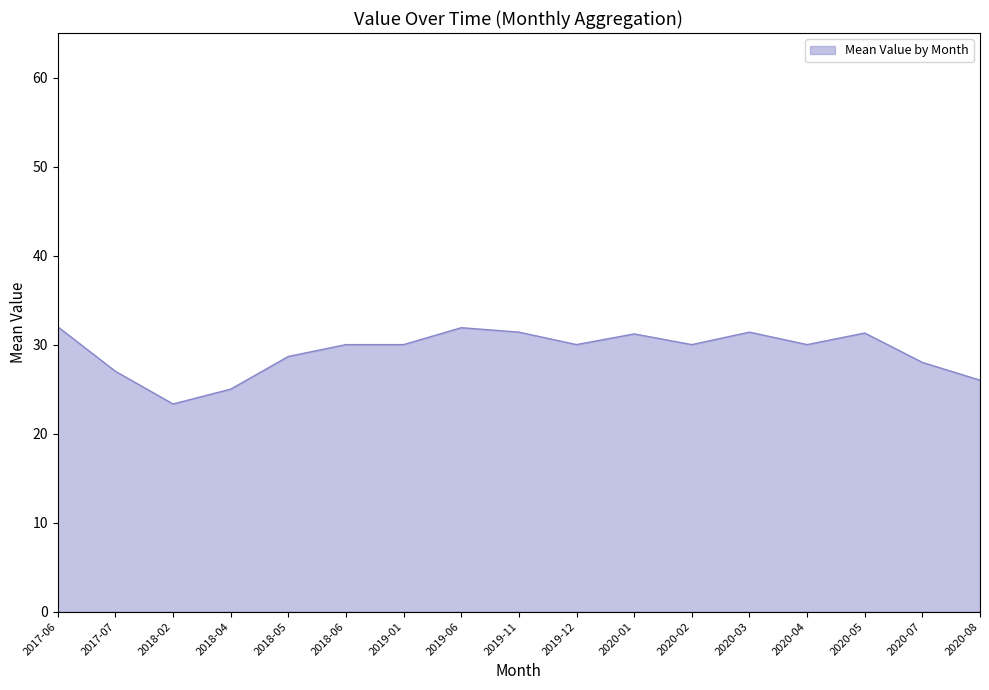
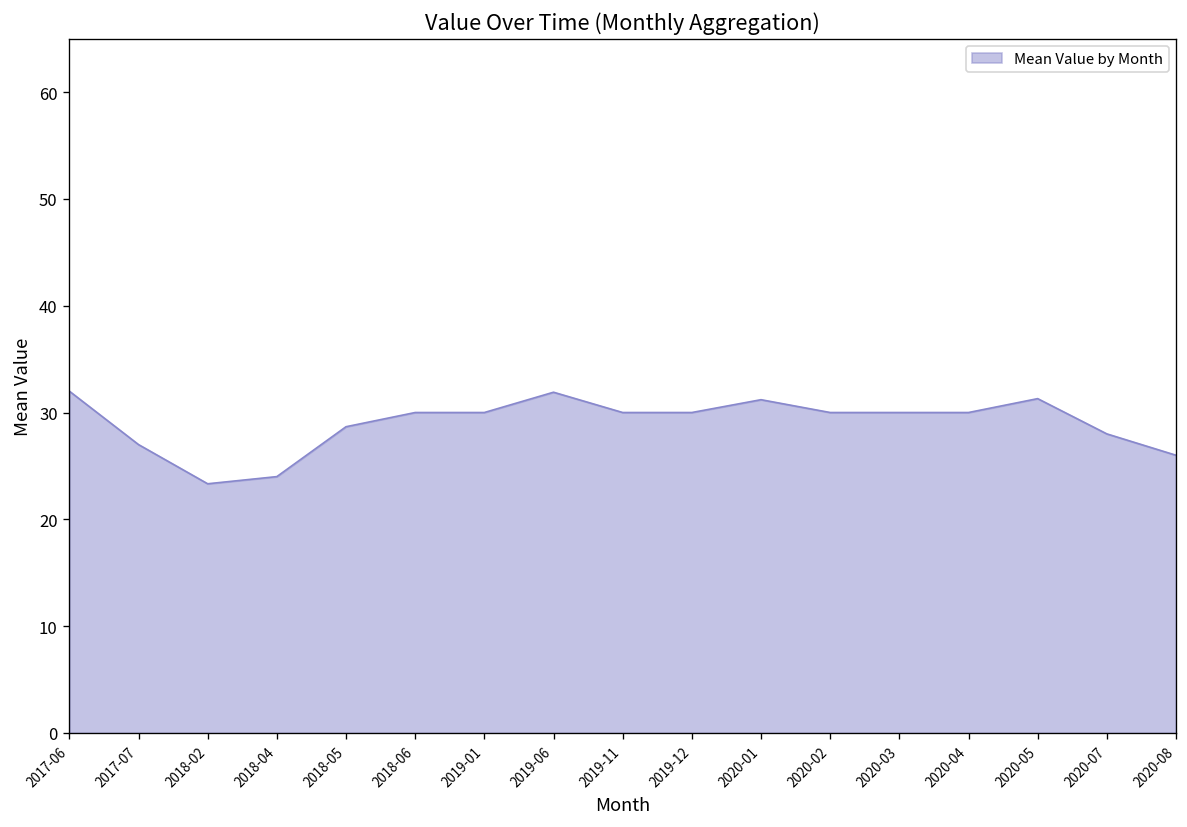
2018-04: 25 -> 24
2019-11: 31 -> 30
2020-03: 31 -> 30
